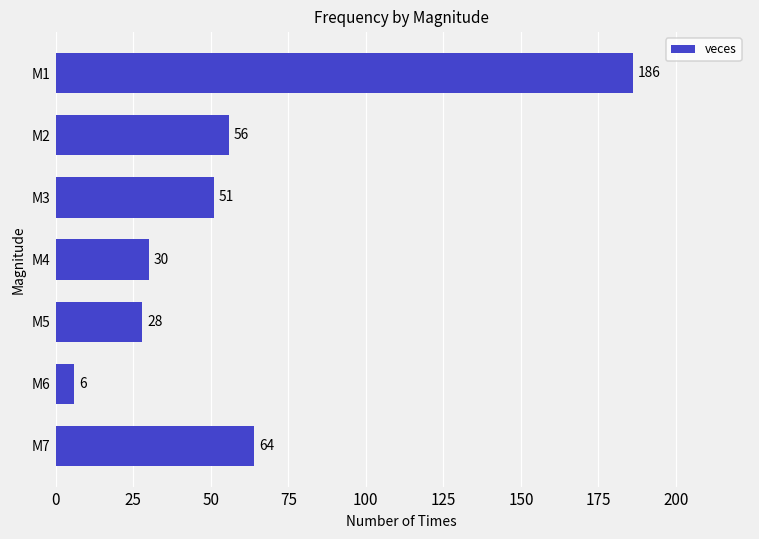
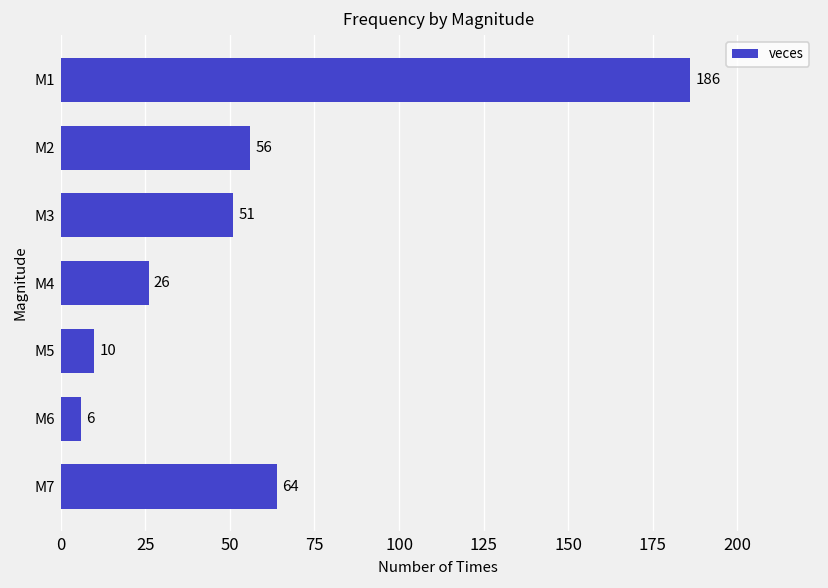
M4: 30 -> 26
M5: 28 -> 10
